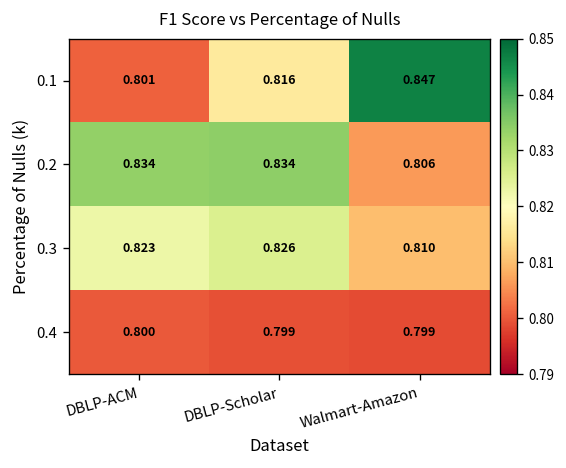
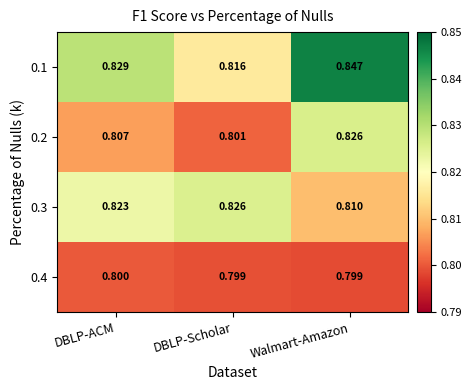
0.1, DBLP-ACM: 0.801 -> 0.829
0.2, DBLP-ACM: 0.834 -> 0.807
0.2, DBLP-Scholar: 0.834 -> 0.801
0.2, Walmart-Amazon: 0.806 -> 0.826
